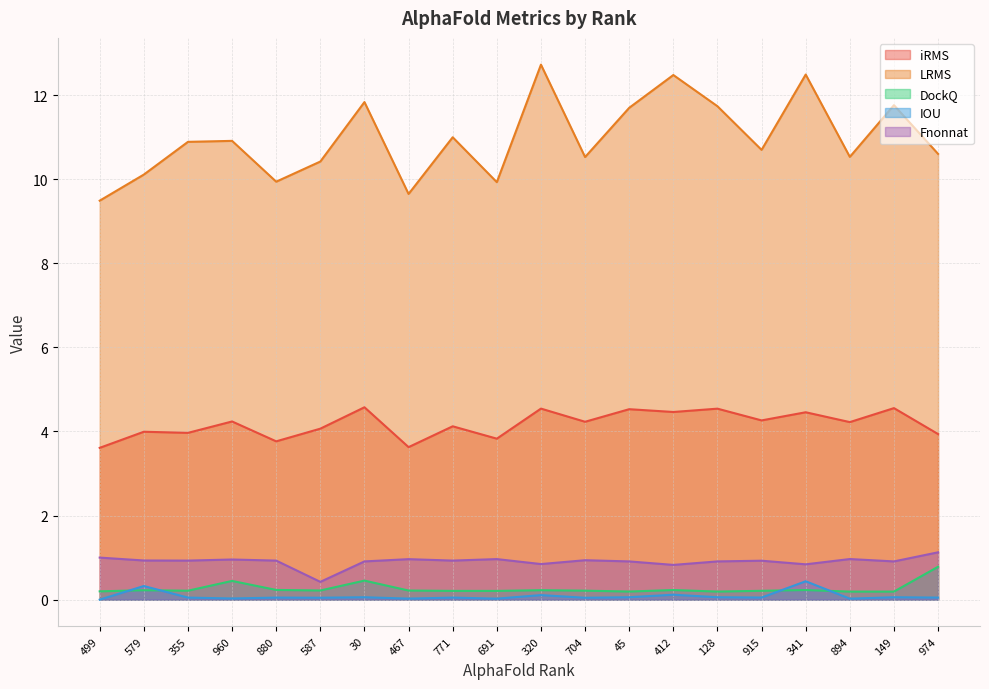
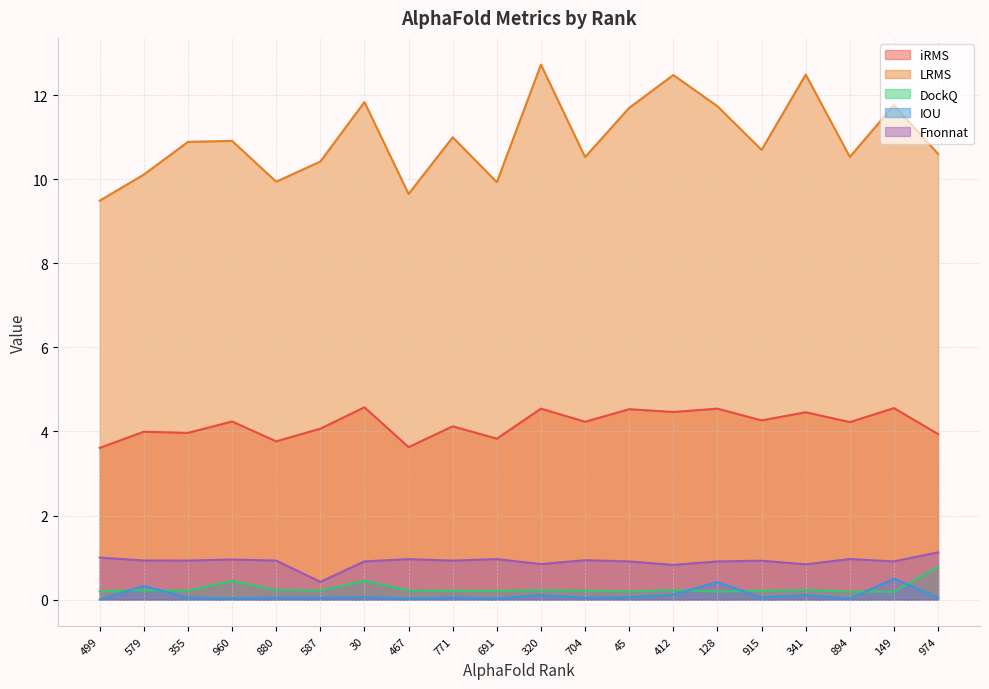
IOU, 128: 0.1 -> 0.4
IOU, 341: 0.4 -> 0.1
IOU, 149: 0.1 -> 0.5
